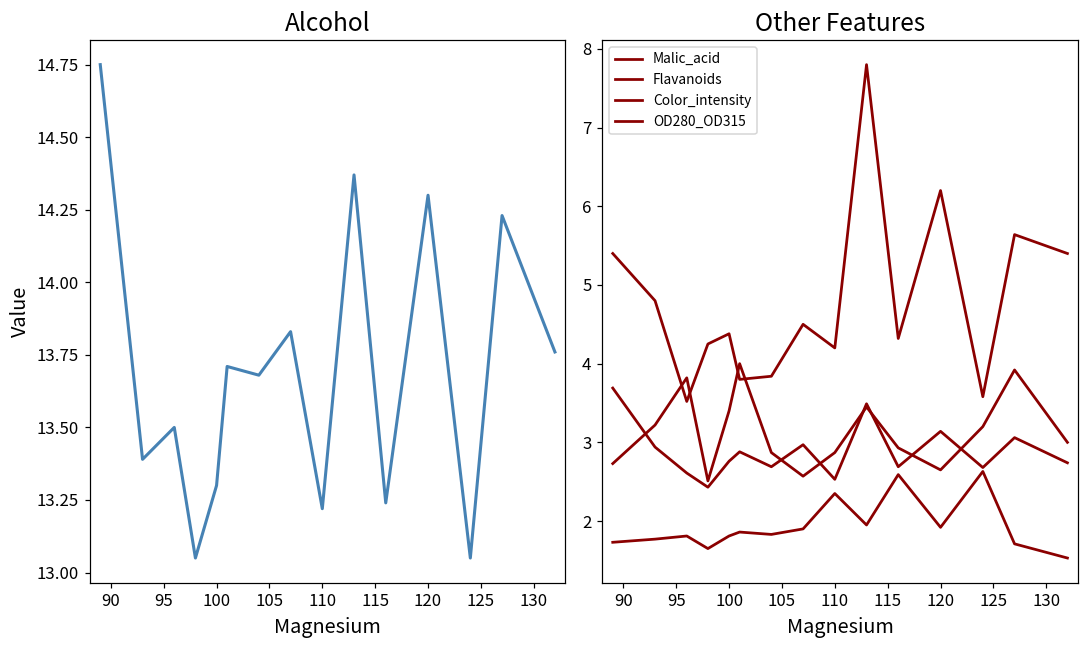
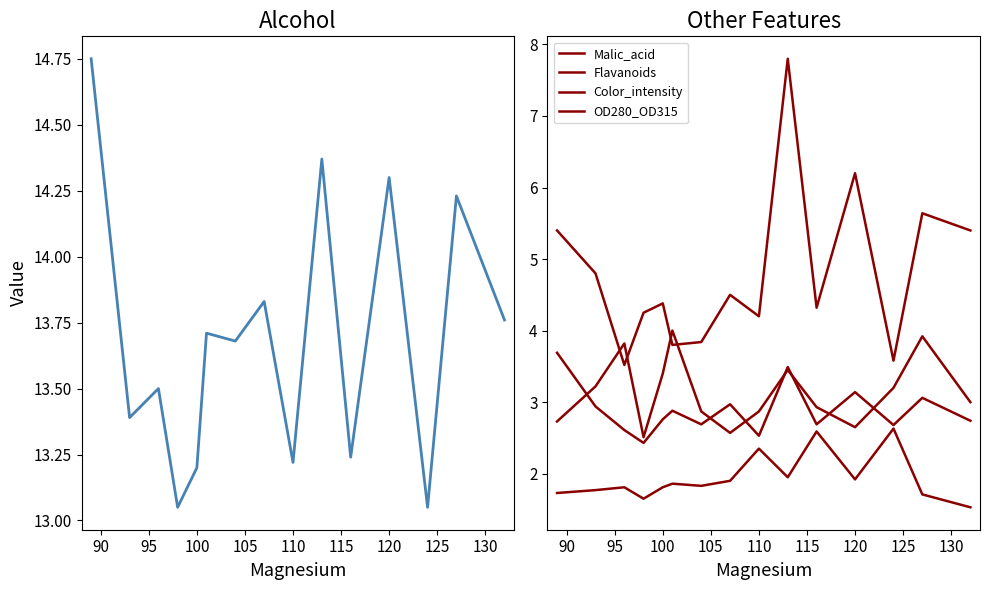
Alcohol, 100: 13.3 -> 13.2
